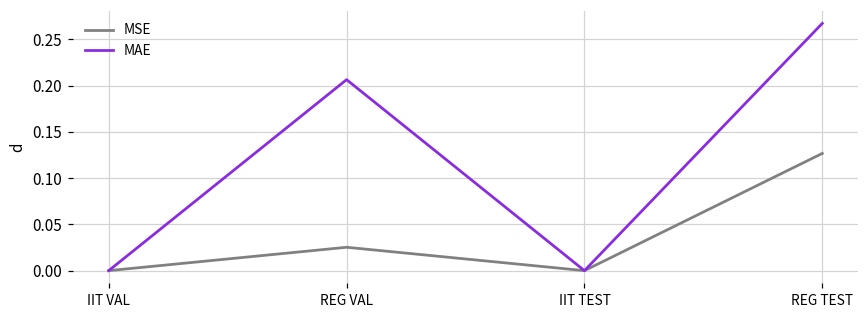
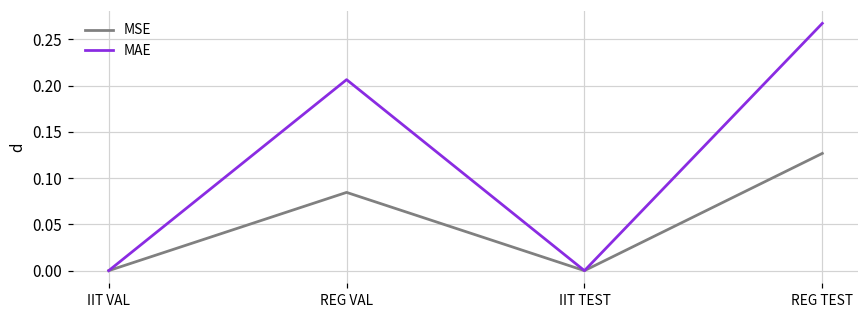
MSE, REG VAL: 0.03 -> 0.08
